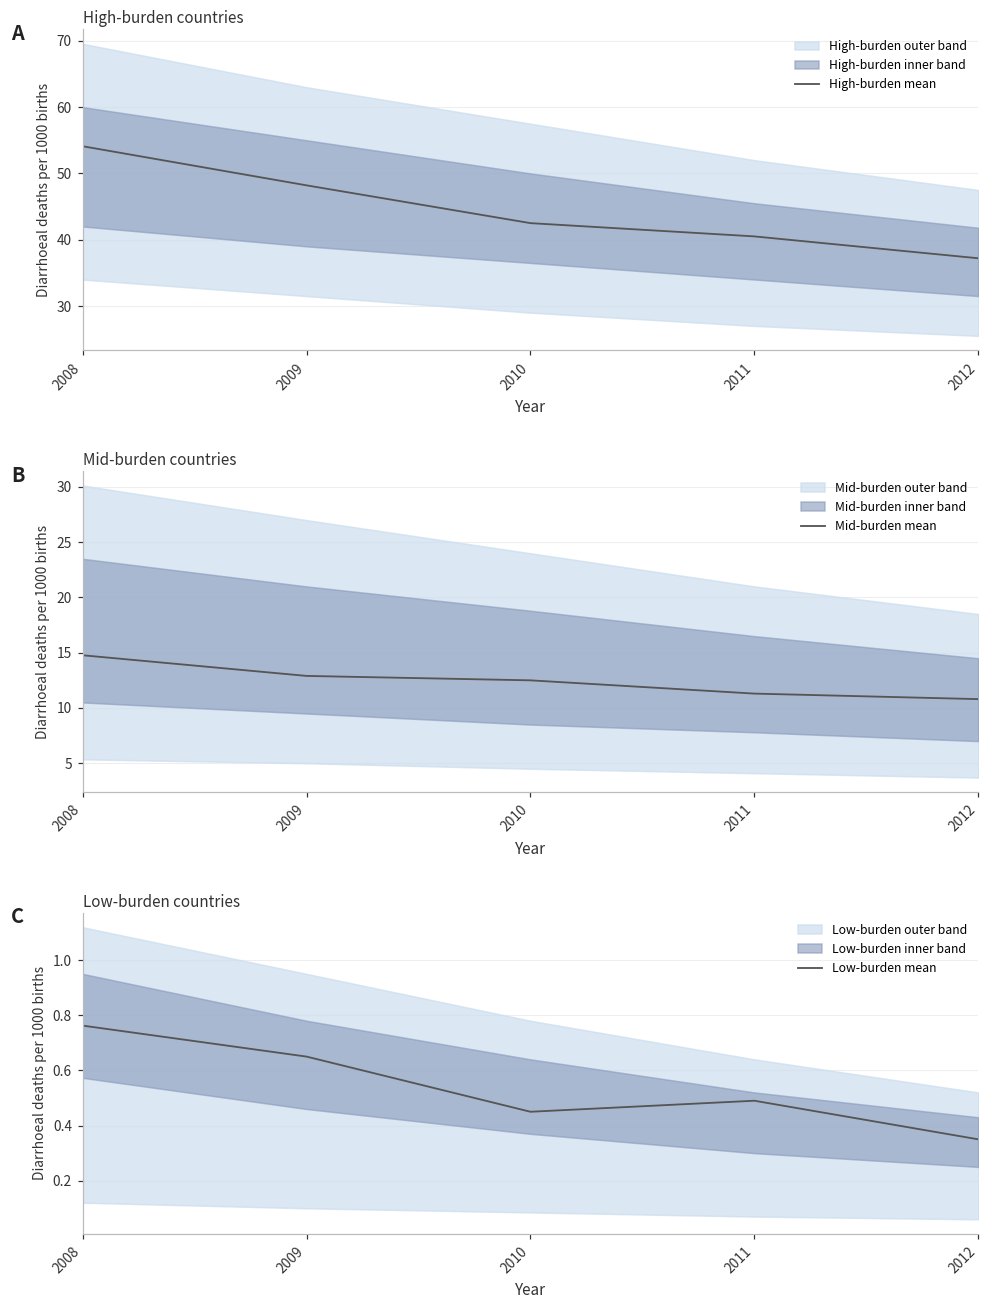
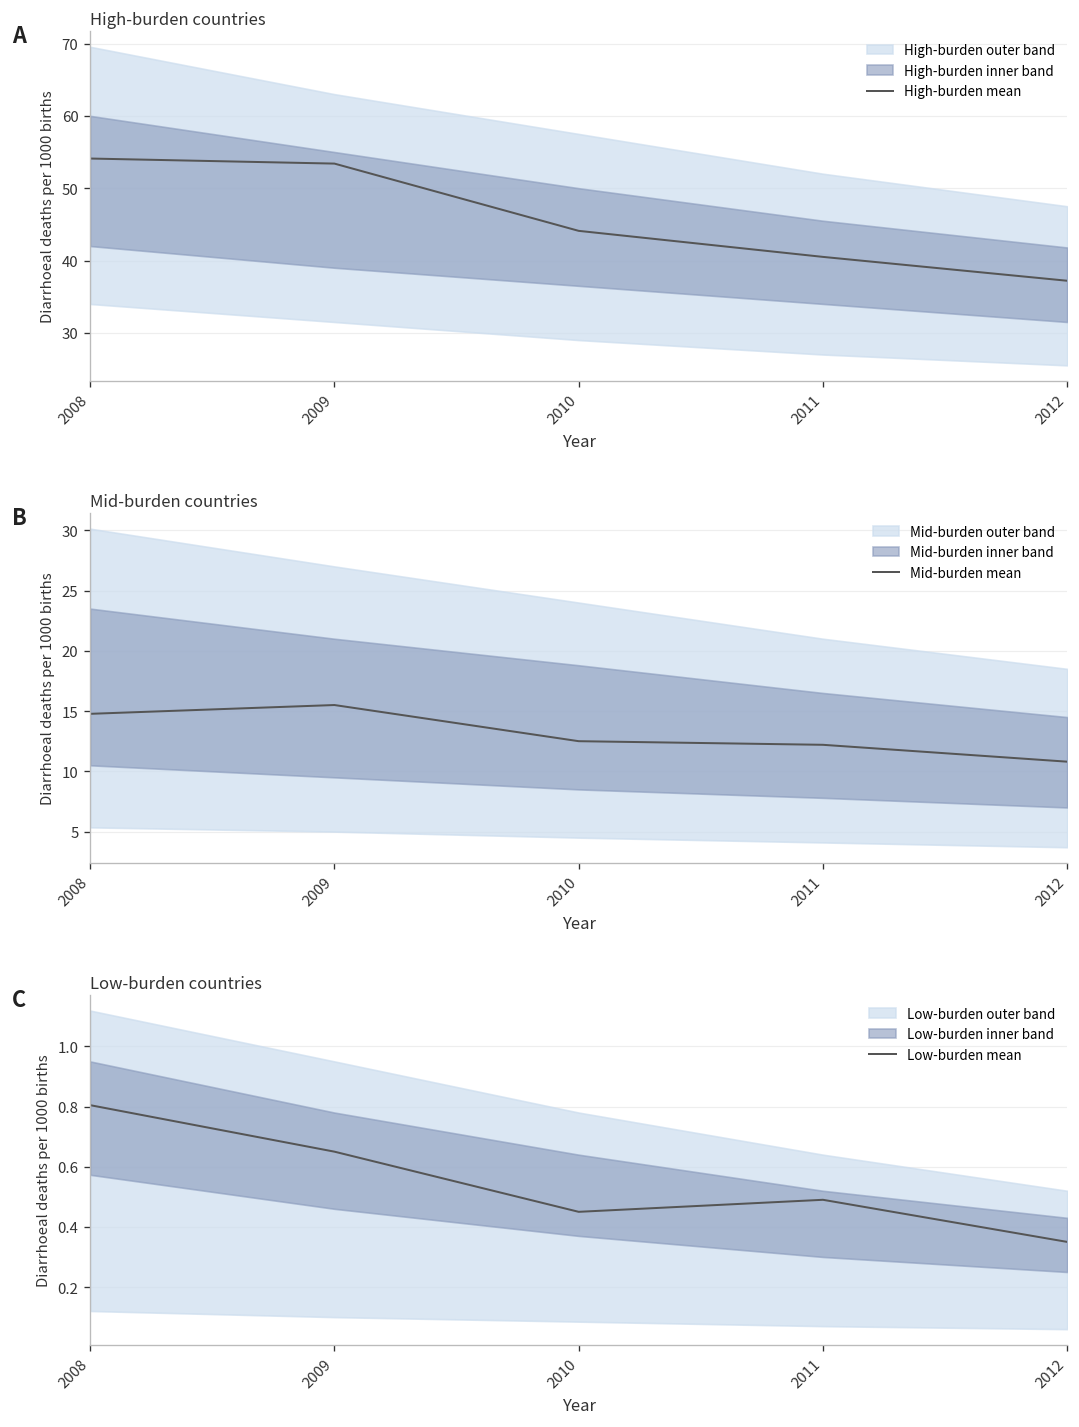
High-burden countries, High-burden mean, 2009: 48 -> 53
High-burden countries, High-burden mean, 2010: 43 -> 44
Mid-burden countries, Mid-burden mean, 2009: 12.9 -> 15.5
Mid-burden countries, Mid-burden mean, 2011: 11.3 -> 12.2
Low-burden countries, Low-burden mean, 2008: 0.76 -> 0.80
